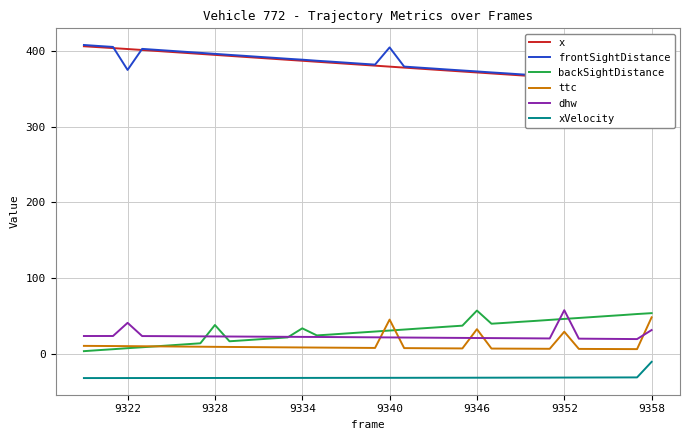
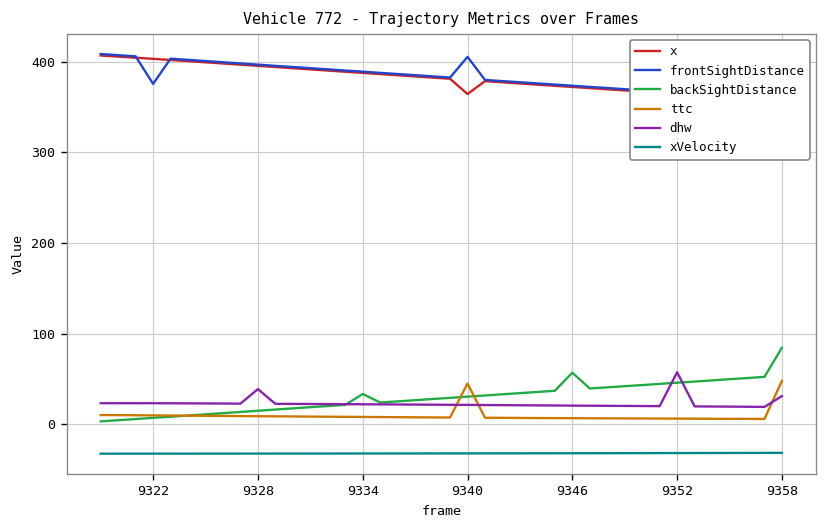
dhw, 9322: 40 -> 20
backSightDistance, 9328: 40 -> 10
dhw, 9328: 20 -> 40
x, 9340: 380 -> 360
ttc, 9346: 30 -> 10
ttc, 9352: 30 -> 10
backSightDistance, 9358: 50 -> 80
xVelocity, 9358: -10 -> -30
